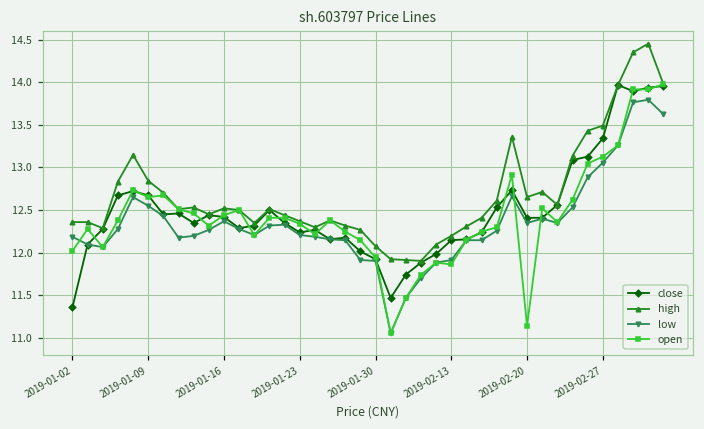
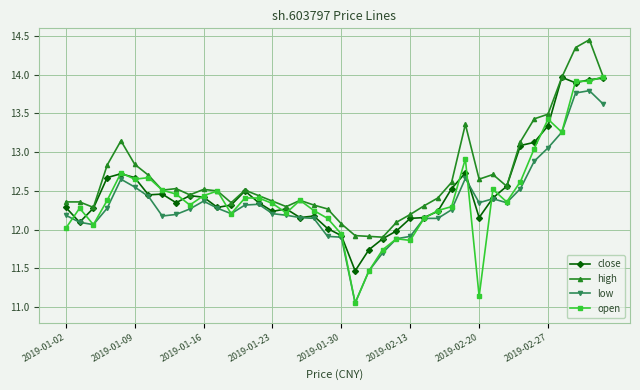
close, 2019-01-02: 11.4 -> 12.3
close, 2019-02-20: 12.4 -> 12.2
open, 2019-02-27: 13.1 -> 13.4
